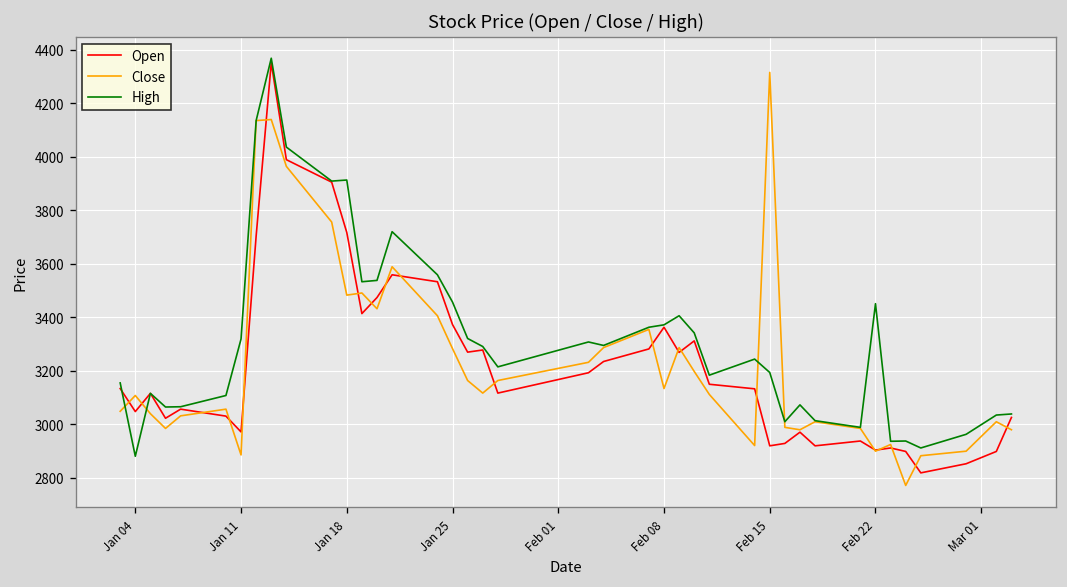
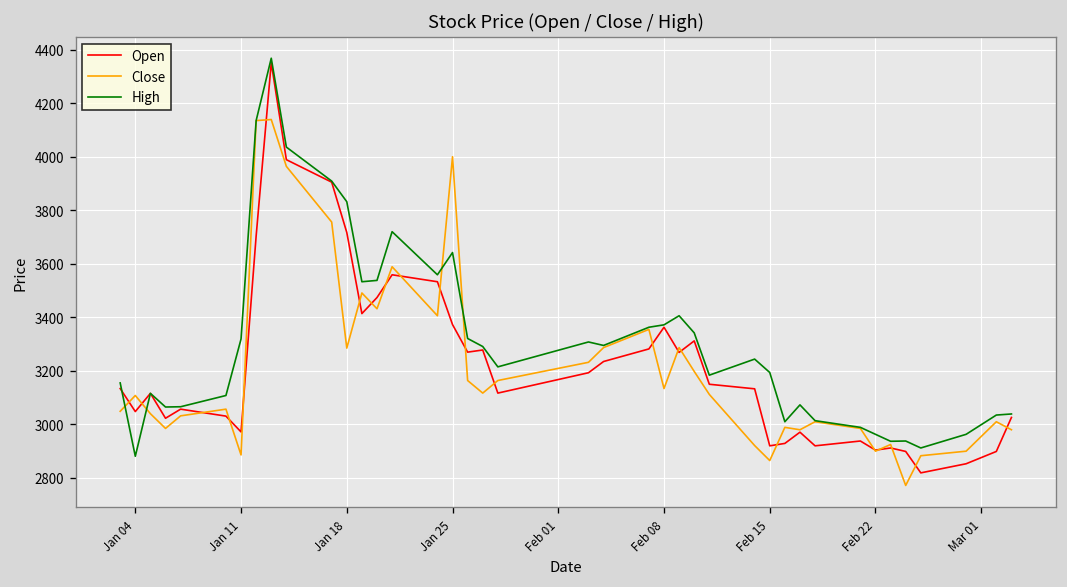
Close, Jan 18: 3480 -> 3290
High, Jan 18: 3910 -> 3830
Close, Jan 25: 3280 -> 4000
High, Jan 25: 3460 -> 3640
Close, Feb 15: 4320 -> 2870
High, Feb 22: 3450 -> 2960
